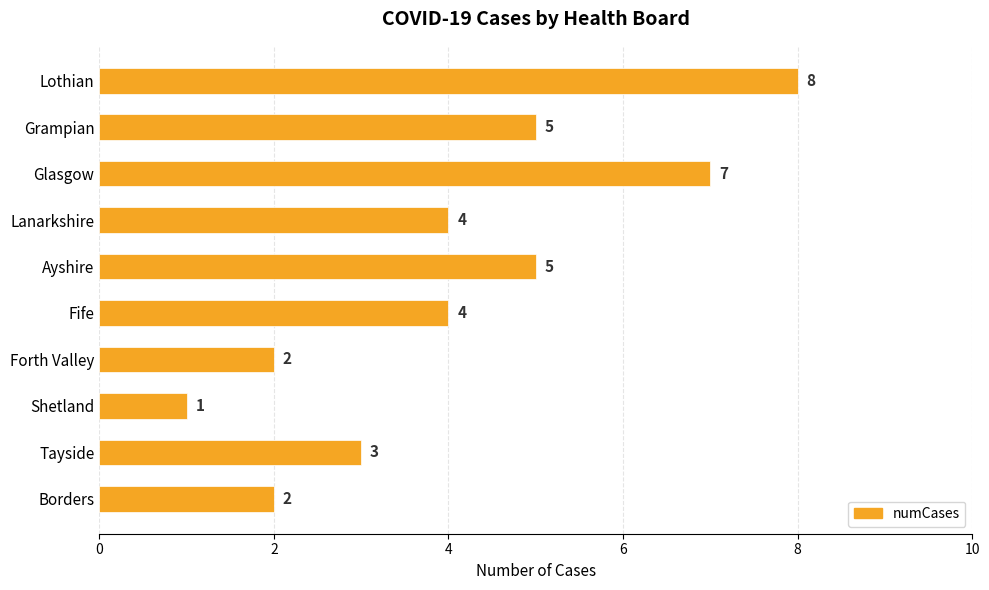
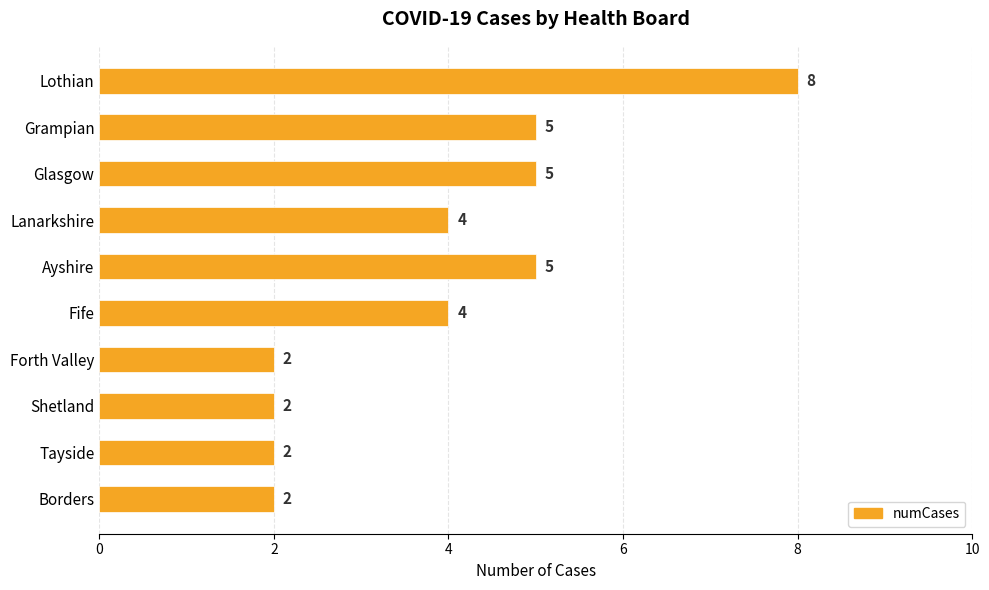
Glasgow: 7 -> 5
Shetland: 1 -> 2
Tayside: 3 -> 2
